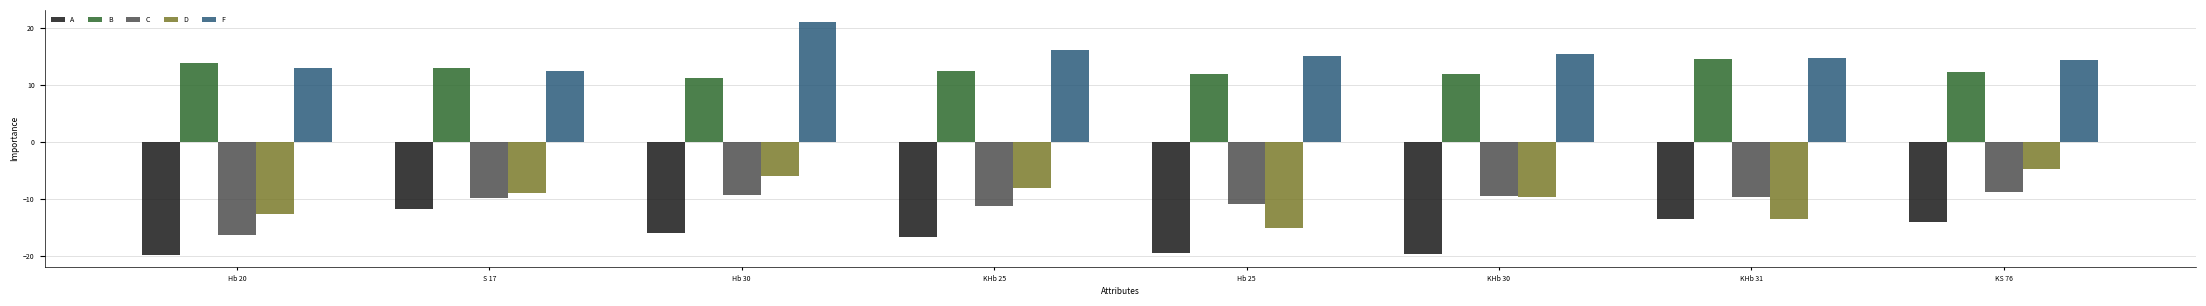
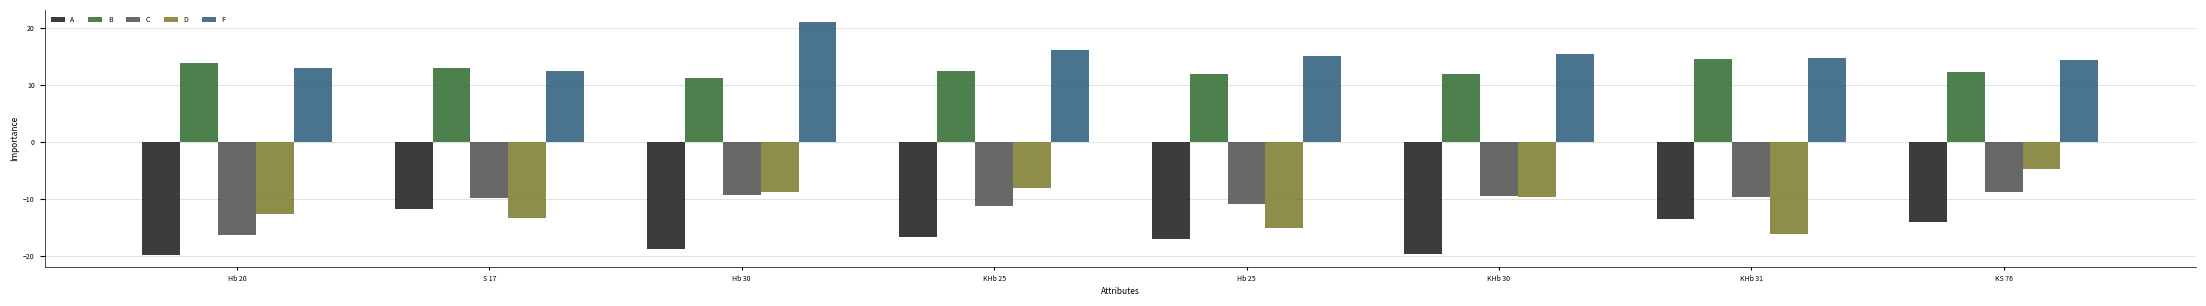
D, S 17: -9 -> -13
A, Hb 30: -16 -> -19
D, Hb 30: -6 -> -9
A, Hb 25: -20 -> -17
D, KHb 31: -14 -> -16
